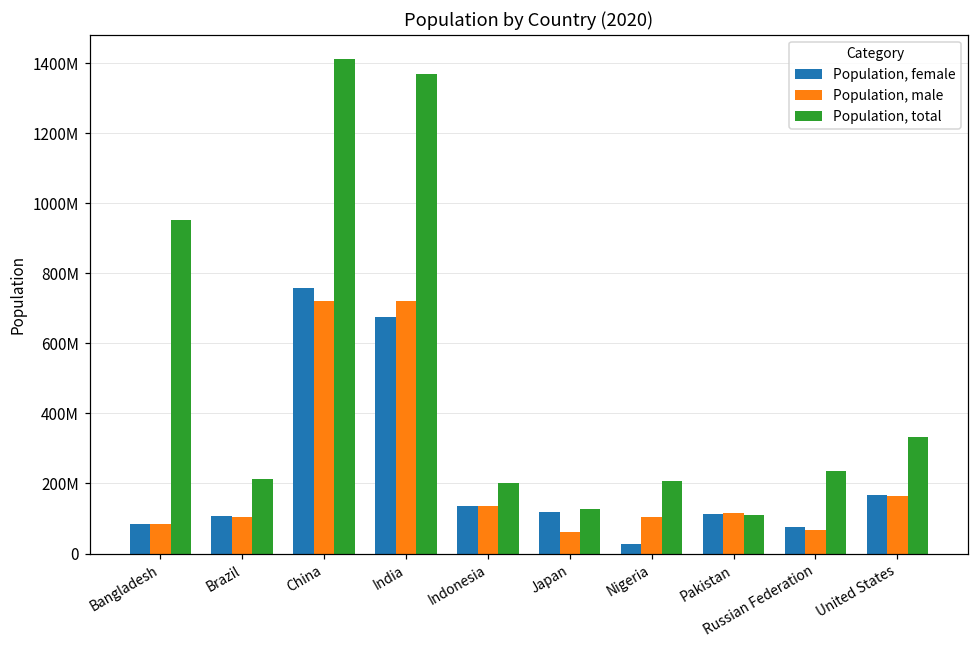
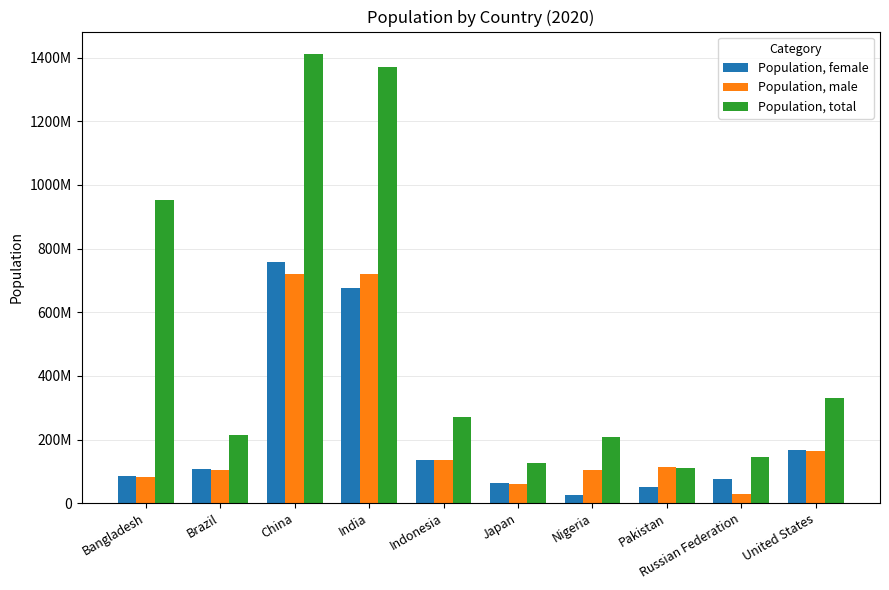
Population, total, Indonesia: 200000000 -> 270000000
Population, female, Japan: 120000000 -> 60000000
Population, female, Pakistan: 110000000 -> 50000000
Population, male, Russian Federation: 70000000 -> 30000000
Population, total, Russian Federation: 230000000 -> 140000000
